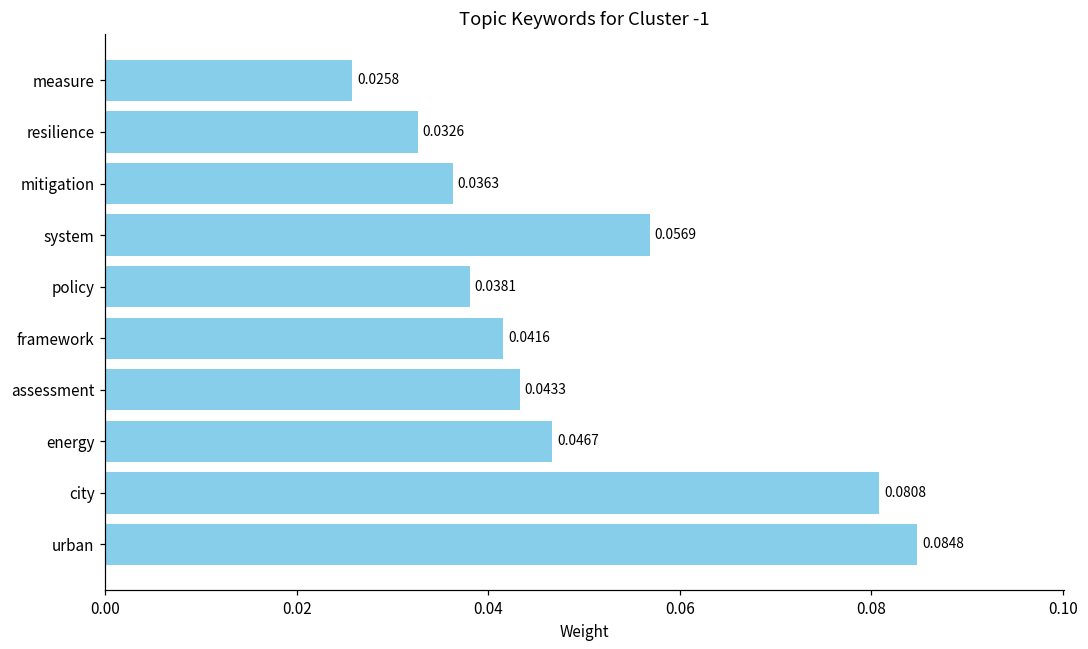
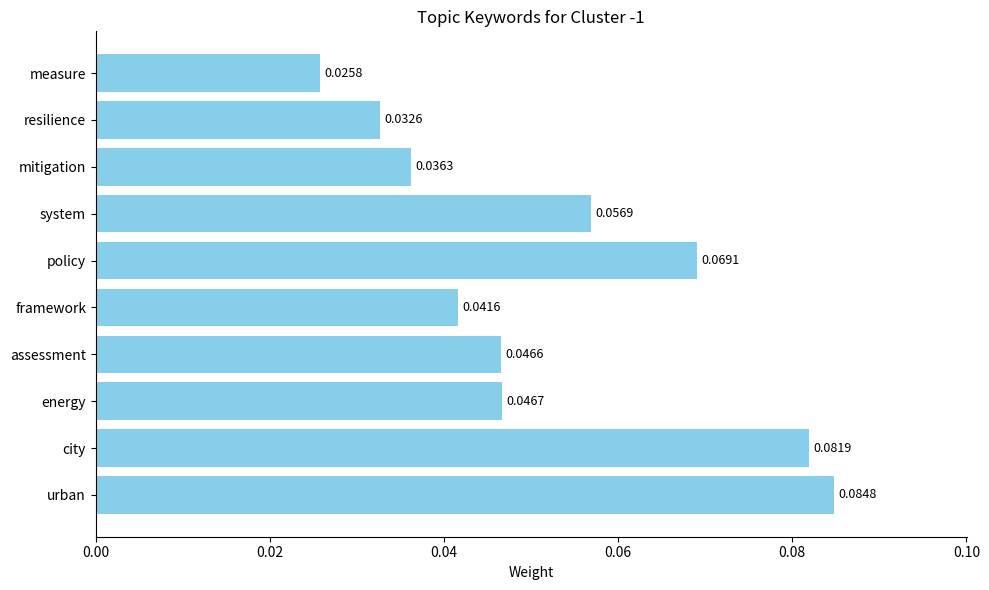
policy: 0.0381 -> 0.0691
assessment: 0.0433 -> 0.0466
city: 0.0808 -> 0.0819
